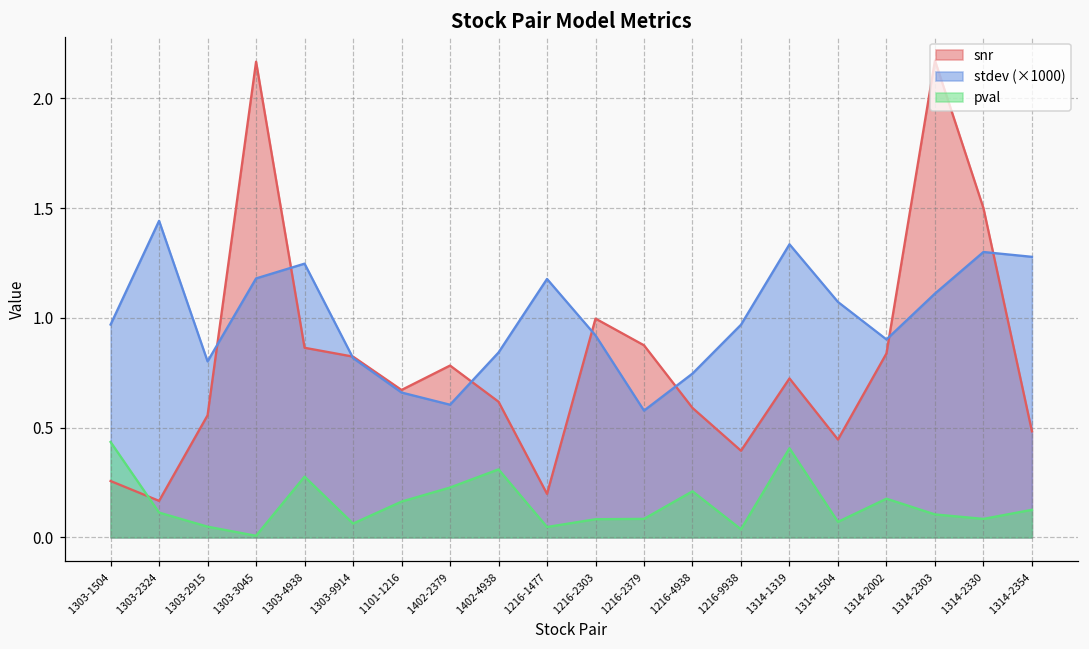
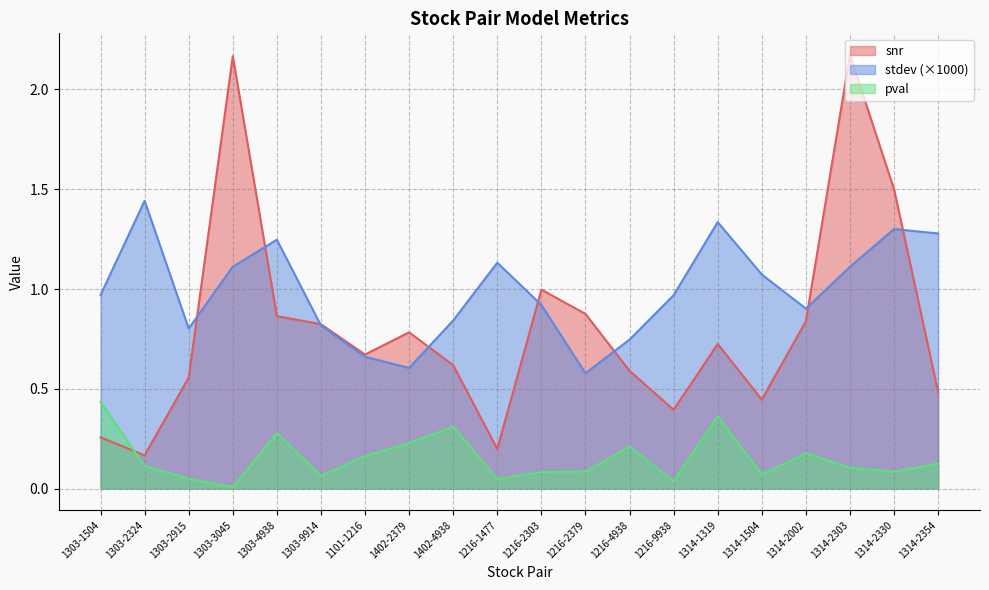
stdev (×1000), 1303-3045: 1.18 -> 1.11
stdev (×1000), 1216-1477: 1.18 -> 1.13
pval, 1314-1319: 0.41 -> 0.36
